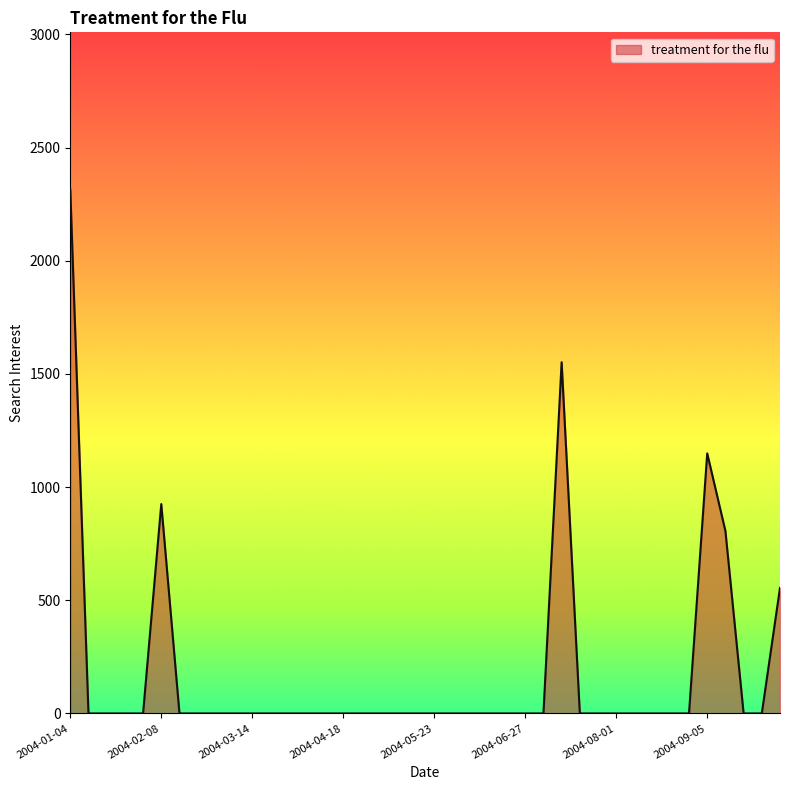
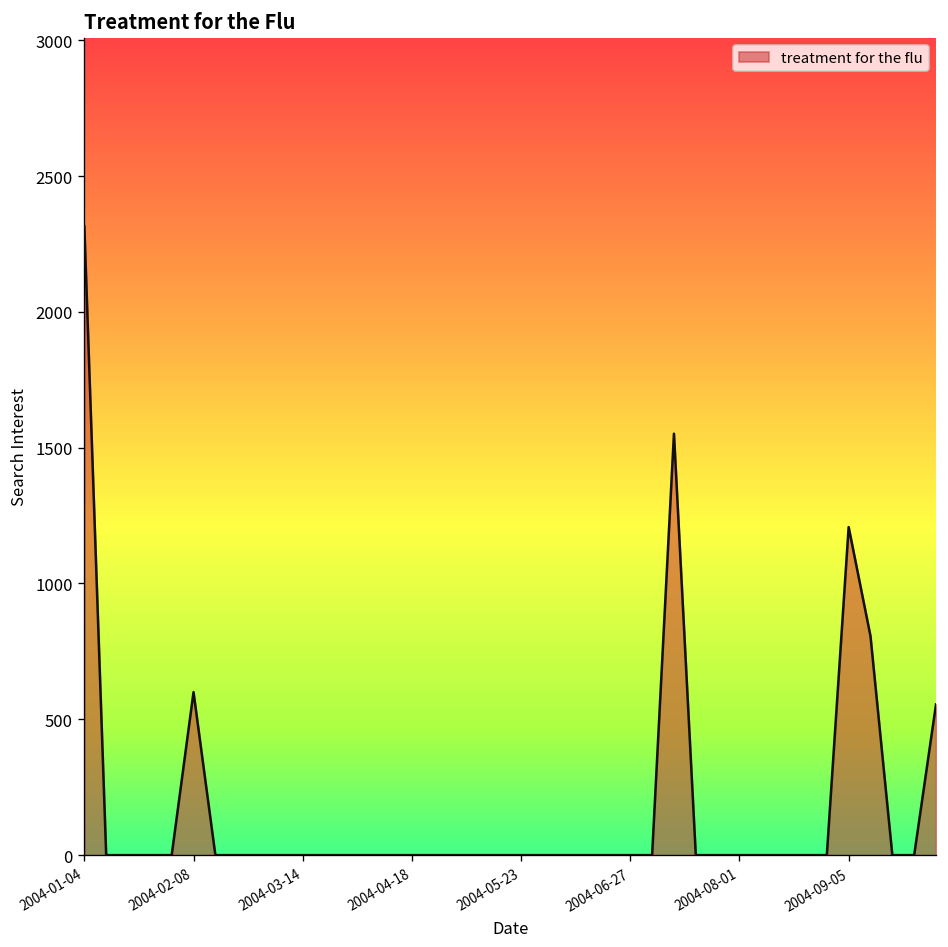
2004-02-08: 920 -> 600
2004-09-05: 1150 -> 1210
